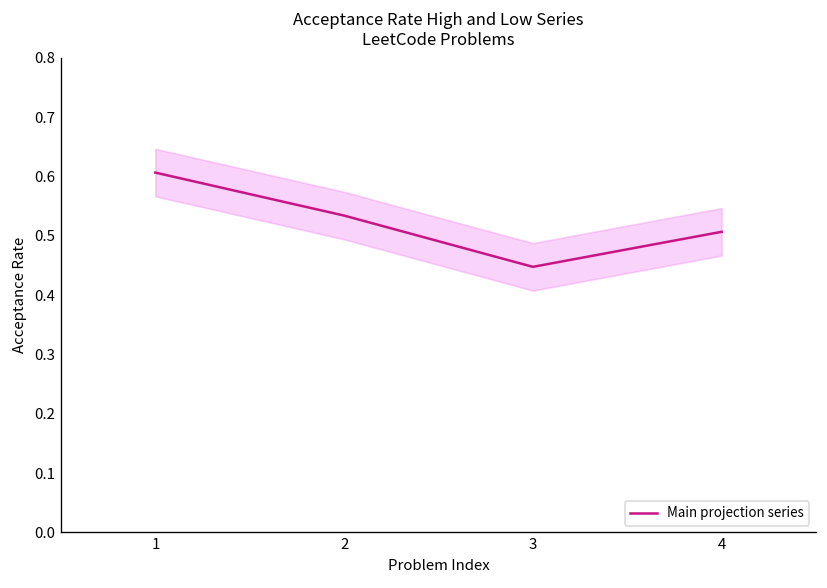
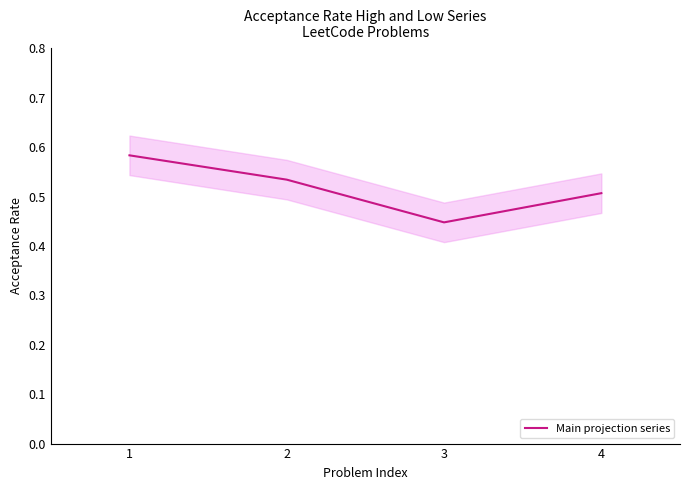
Main projection series, 1: 0.61 -> 0.58
